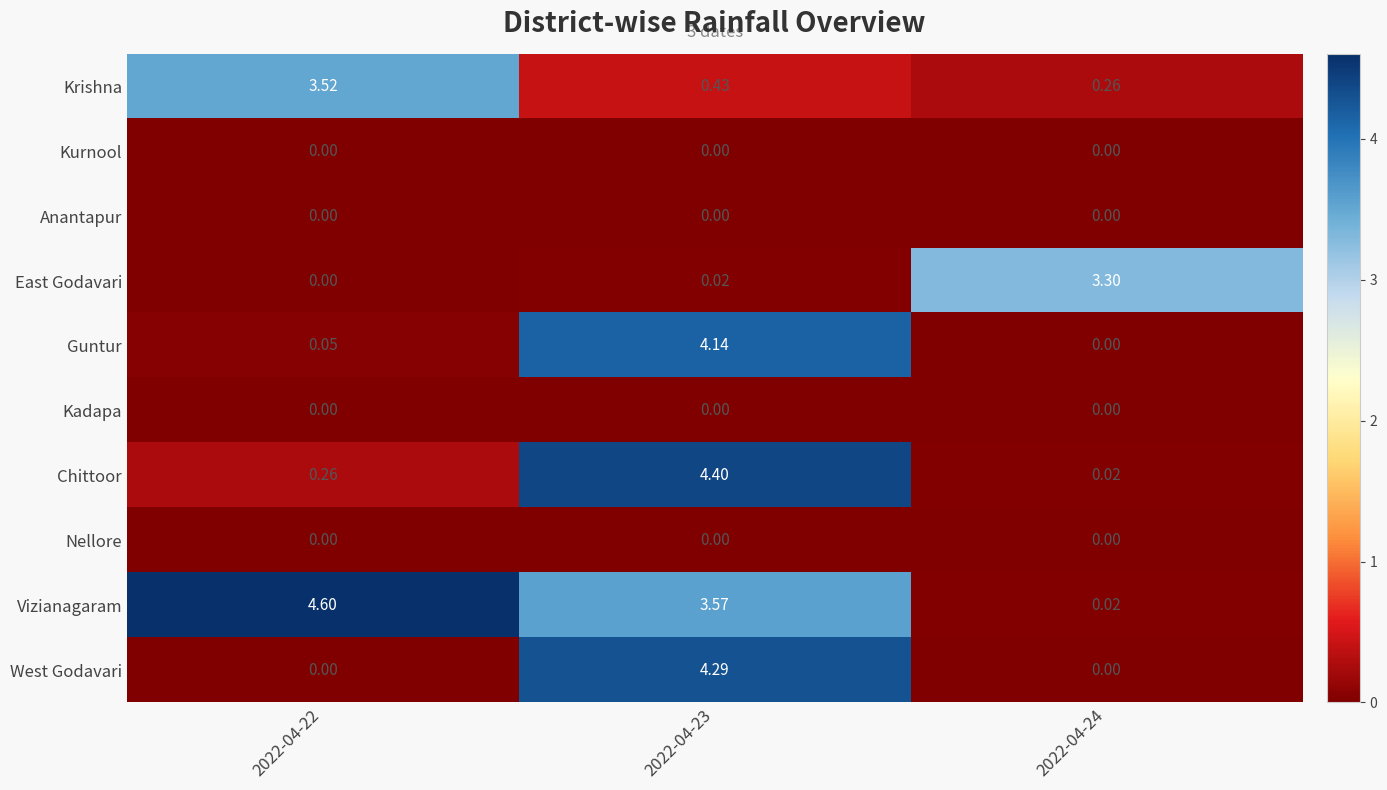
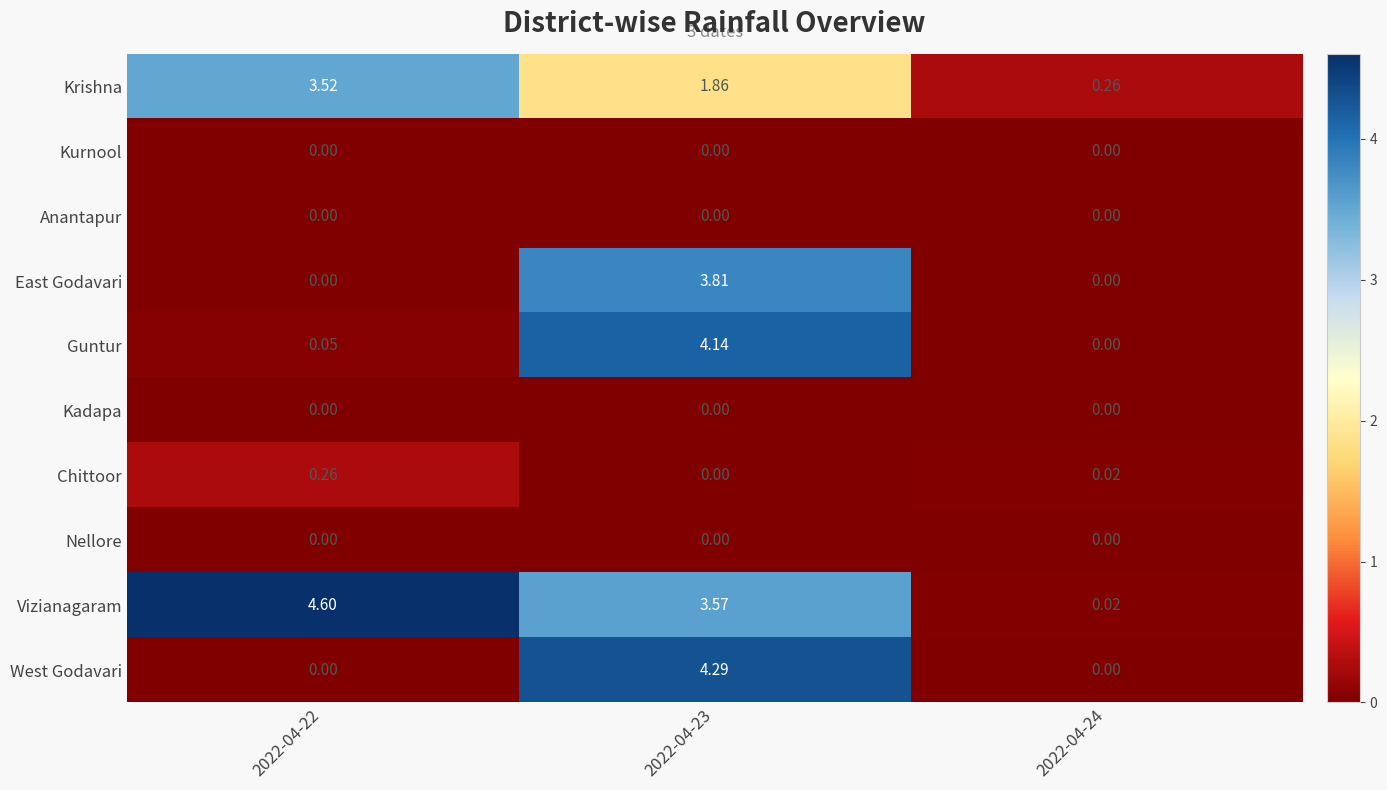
Krishna, 2022-04-23: 0.43 -> 1.86
East Godavari, 2022-04-23: 0.02 -> 3.81
East Godavari, 2022-04-24: 3.30 -> 0.00
Chittoor, 2022-04-23: 4.40 -> 0.00
